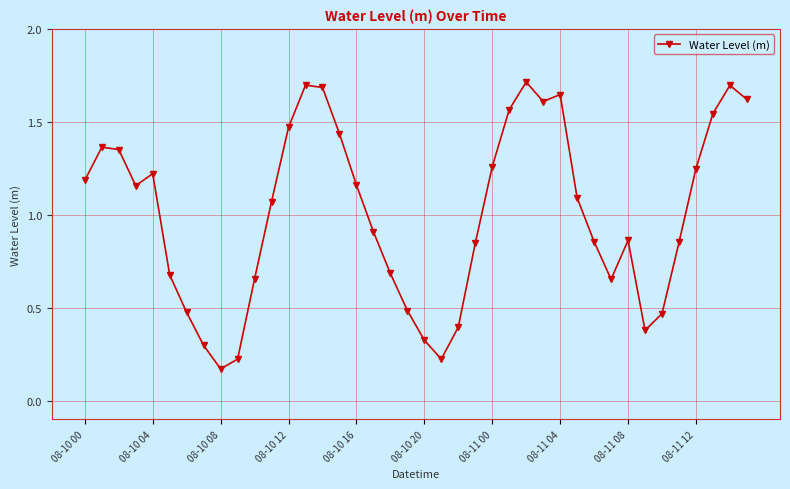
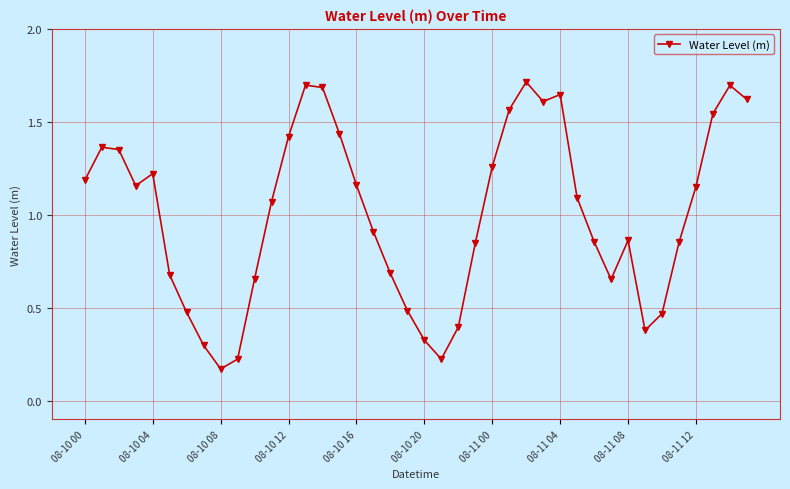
08-10 12: 1.47 -> 1.42
08-11 12: 1.25 -> 1.15
